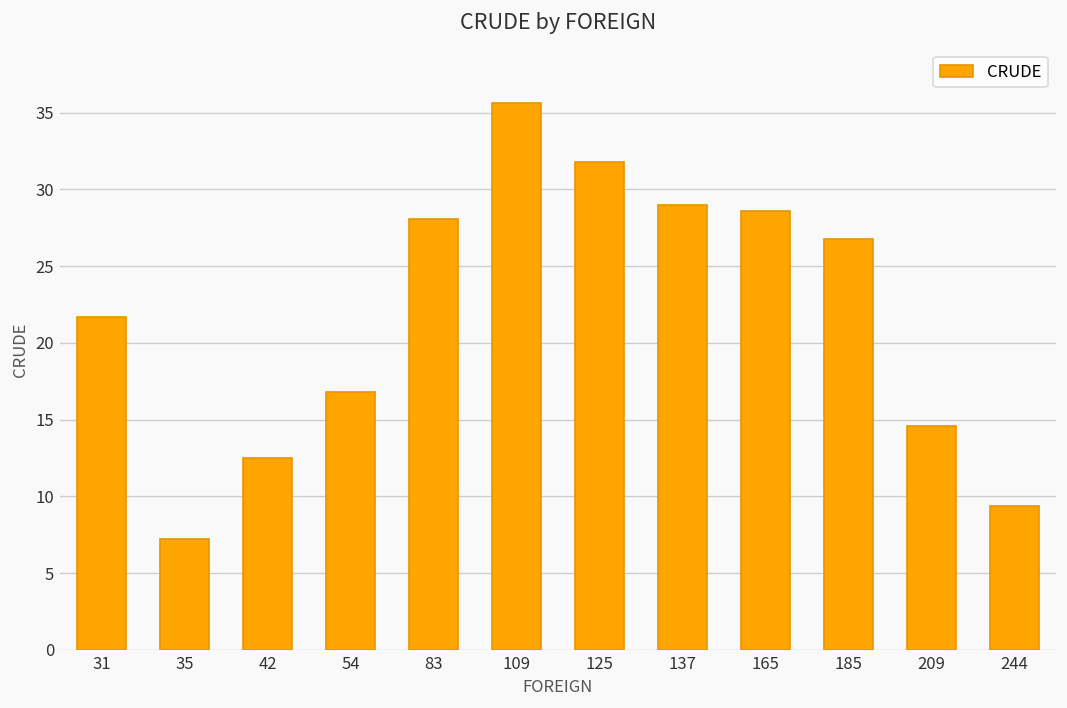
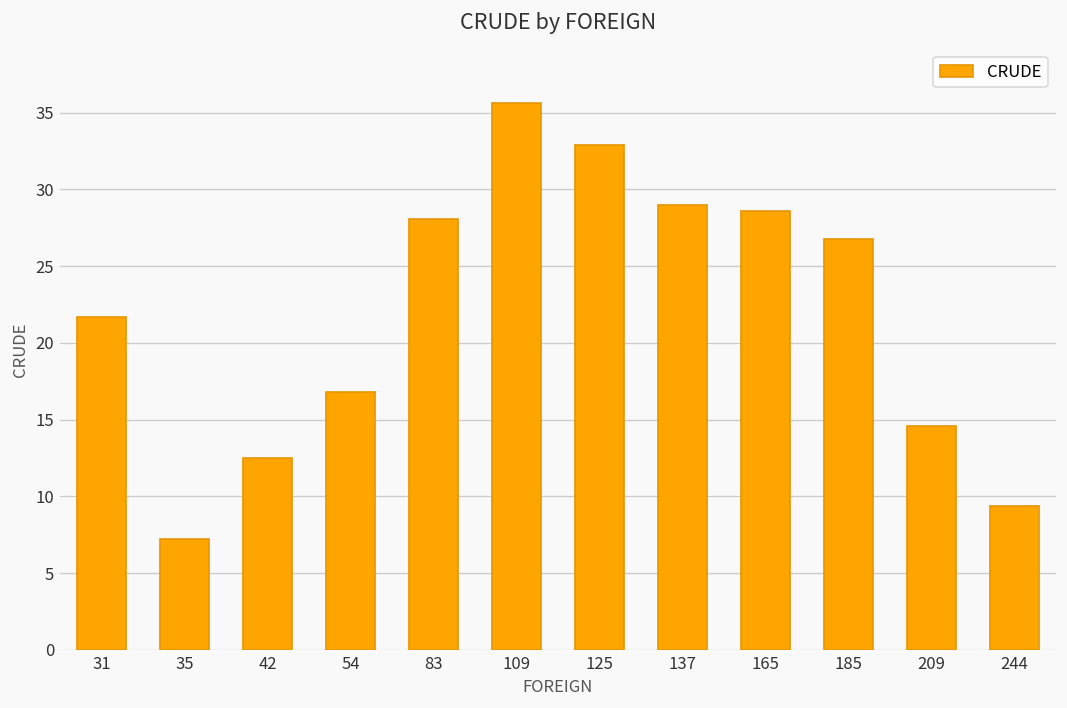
125: 31.8 -> 32.9
